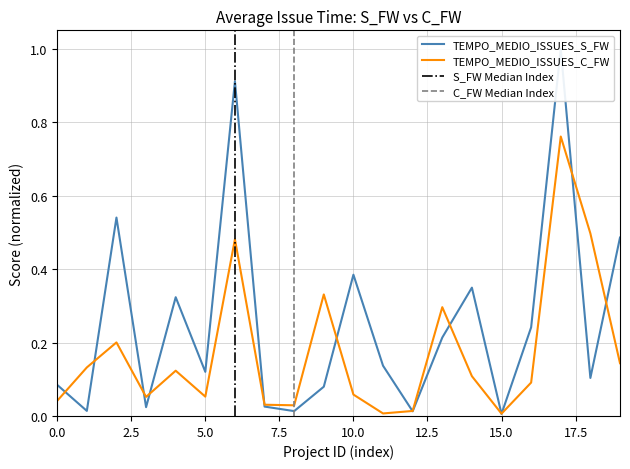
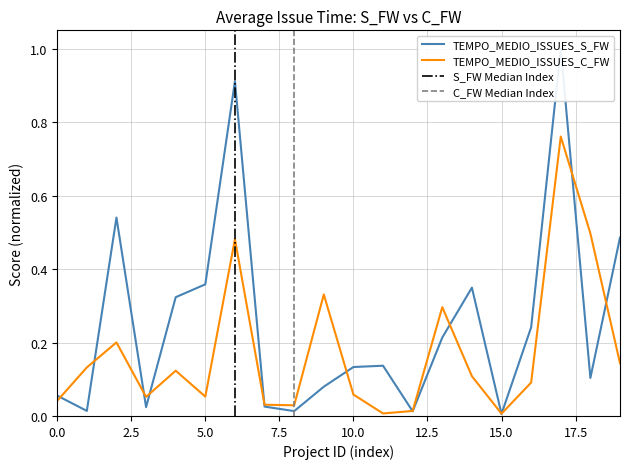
TEMPO_MEDIO_ISSUES_S_FW, 0.0: 0.08 -> 0.06
TEMPO_MEDIO_ISSUES_S_FW, 5.0: 0.12 -> 0.36
TEMPO_MEDIO_ISSUES_S_FW, 10.0: 0.38 -> 0.13
